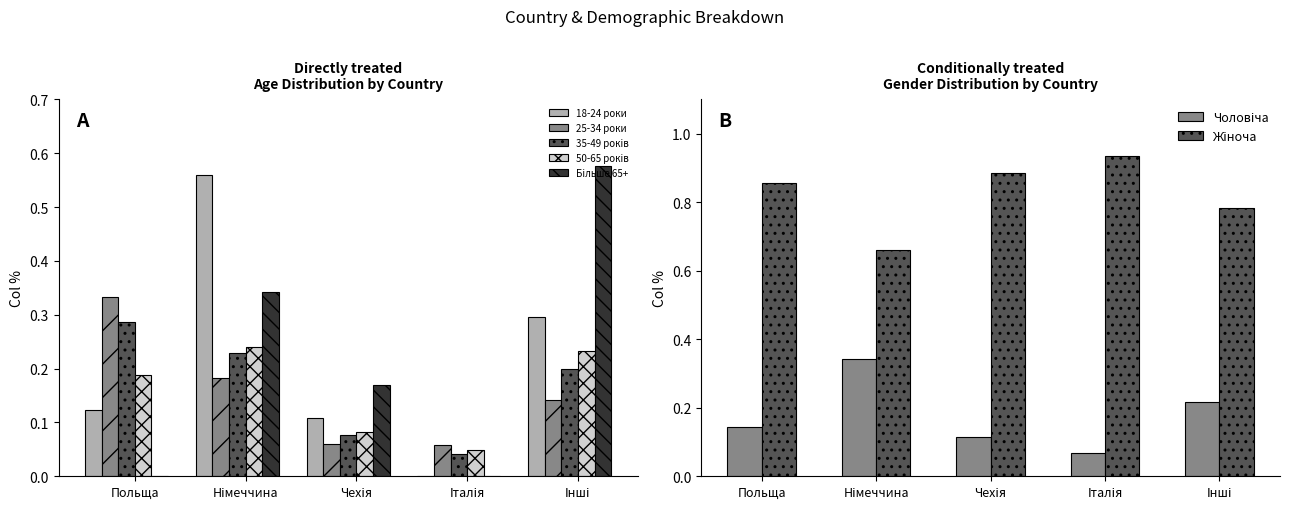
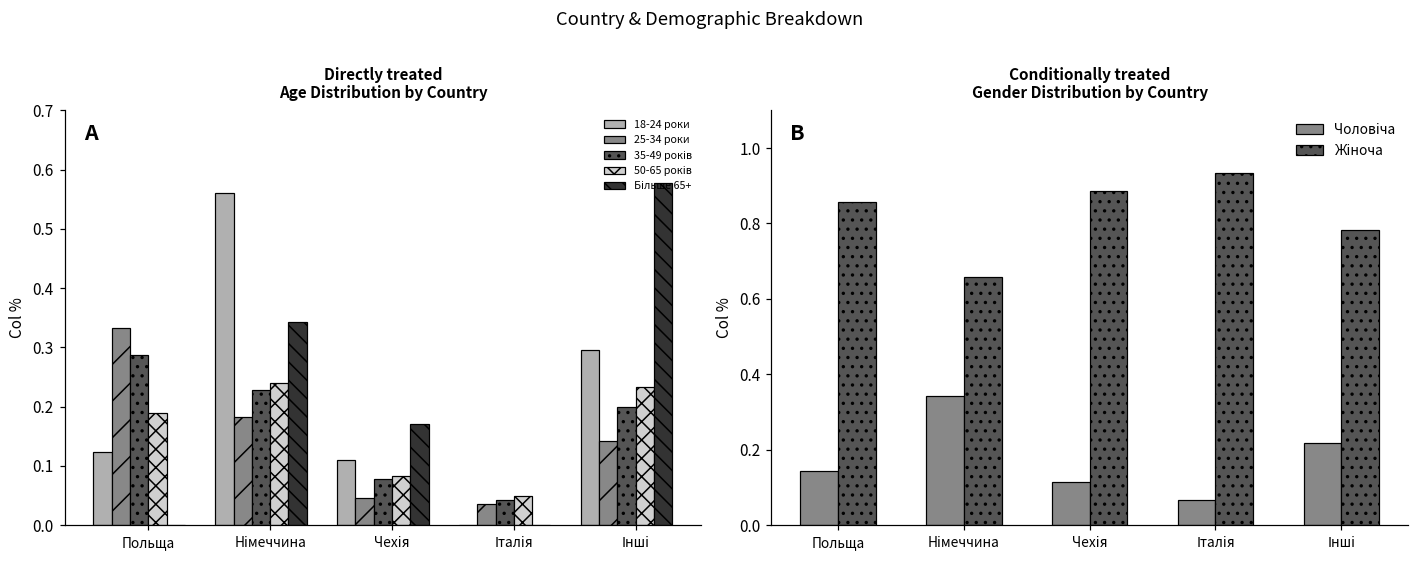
Directly treated Age Distribution by Country, 25-34 роки, Чехія: 0.06 -> 0.05
Directly treated Age Distribution by Country, 25-34 роки, Італія: 0.06 -> 0.03
